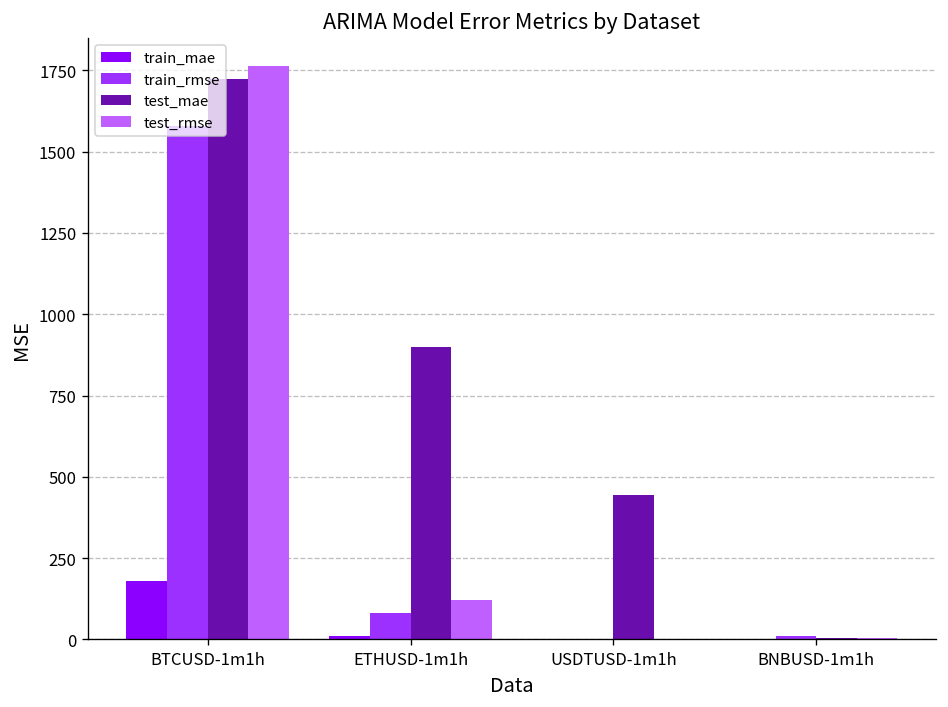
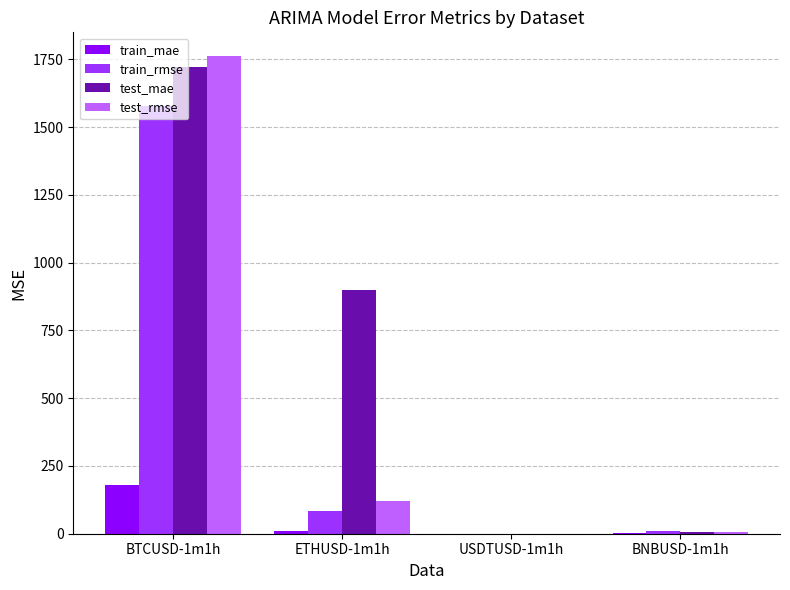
test_mae, USDTUSD-1m1h: 450 -> 0
